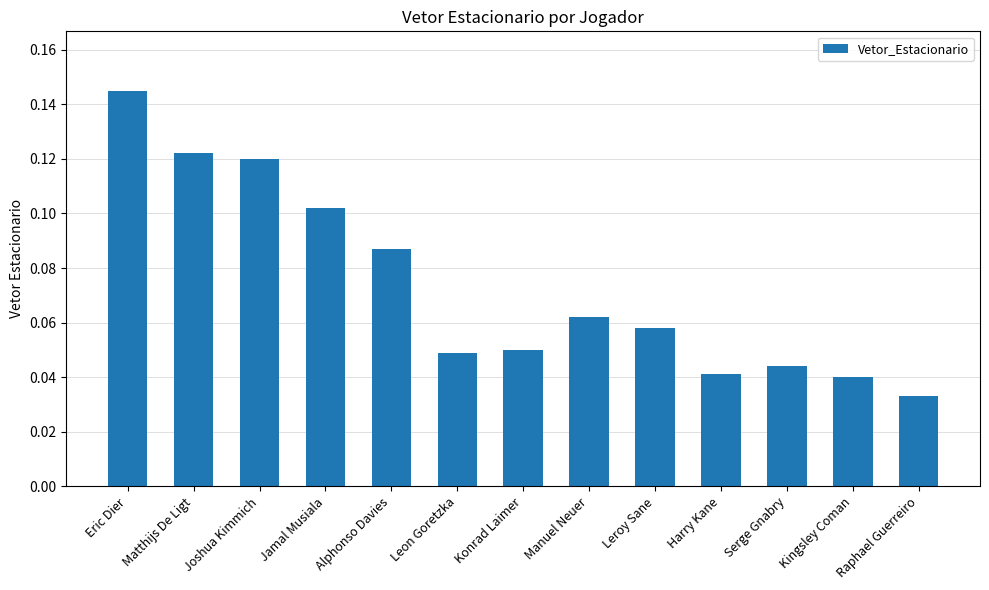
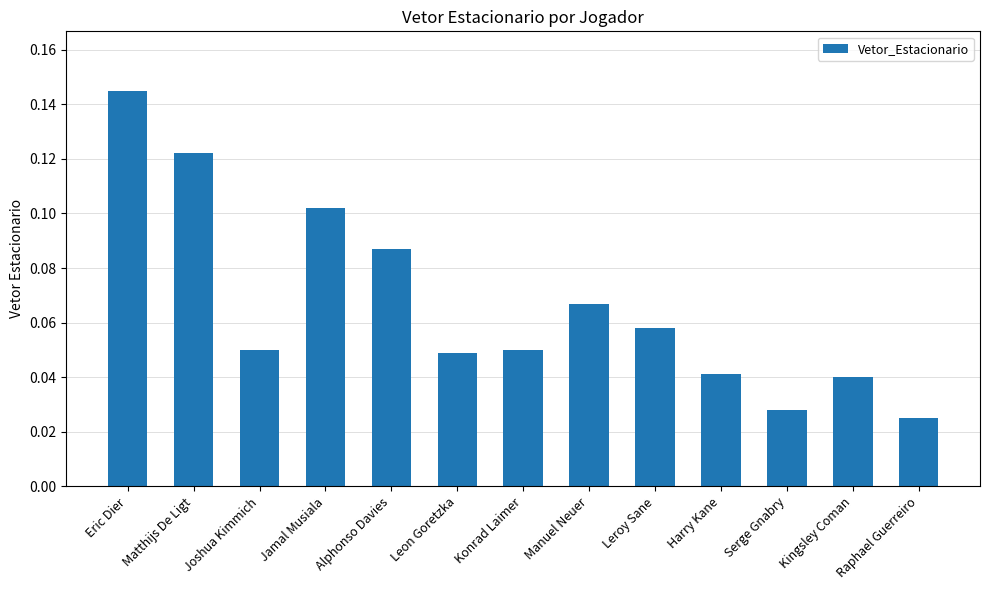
Joshua Kimmich: 0.12 -> 0.05
Manuel Neuer: 0.062 -> 0.067
Serge Gnabry: 0.044 -> 0.028
Raphael Guerreiro: 0.033 -> 0.025
